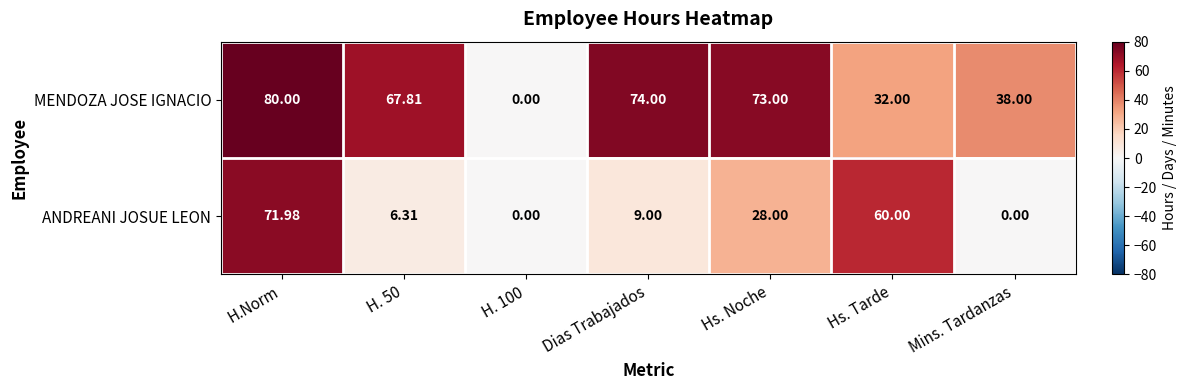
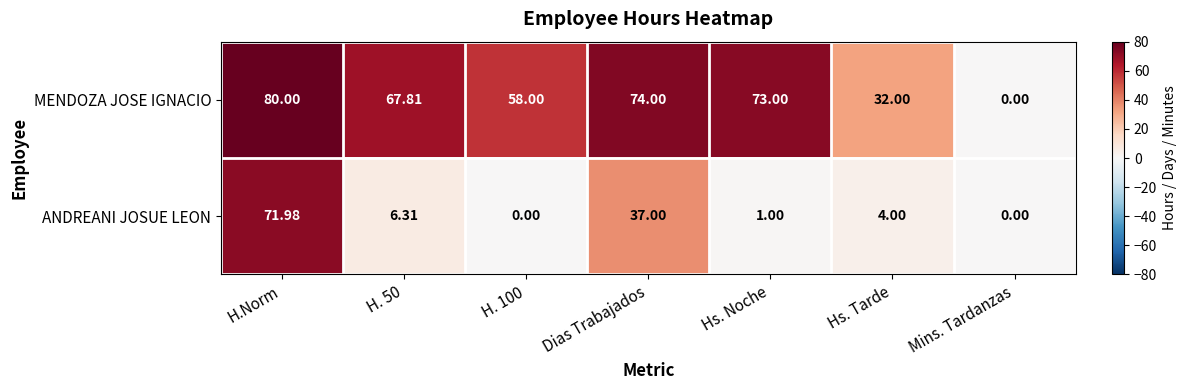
MENDOZA JOSE IGNACIO, H. 100: 0.00 -> 58.00
MENDOZA JOSE IGNACIO, Mins. Tardanzas: 38.00 -> 0.00
ANDREANI JOSUE LEON, Dias Trabajados: 9.00 -> 37.00
ANDREANI JOSUE LEON, Hs. Noche: 28.00 -> 1.00
ANDREANI JOSUE LEON, Hs. Tarde: 60.00 -> 4.00
